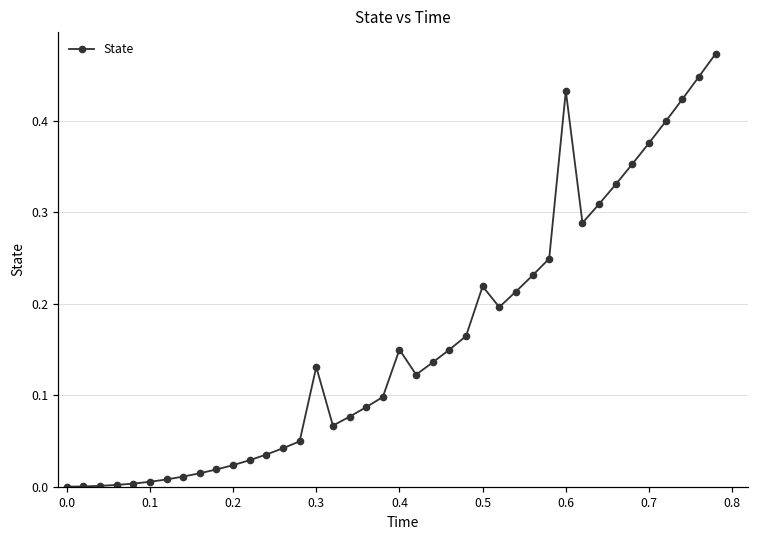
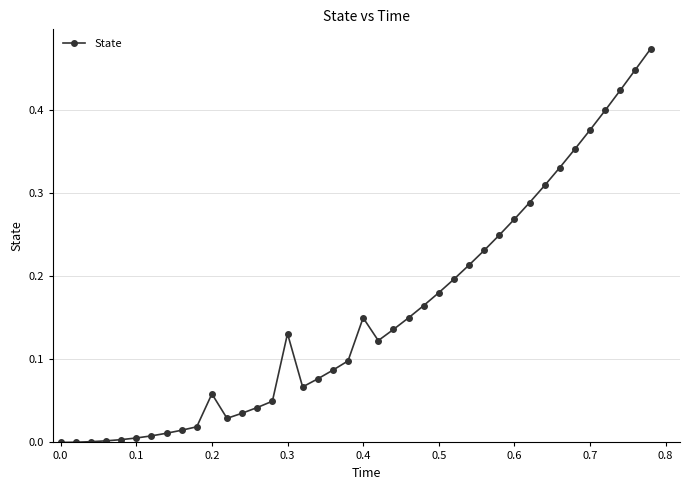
0.2: 0.02 -> 0.06
0.5: 0.22 -> 0.18
0.6: 0.43 -> 0.27
